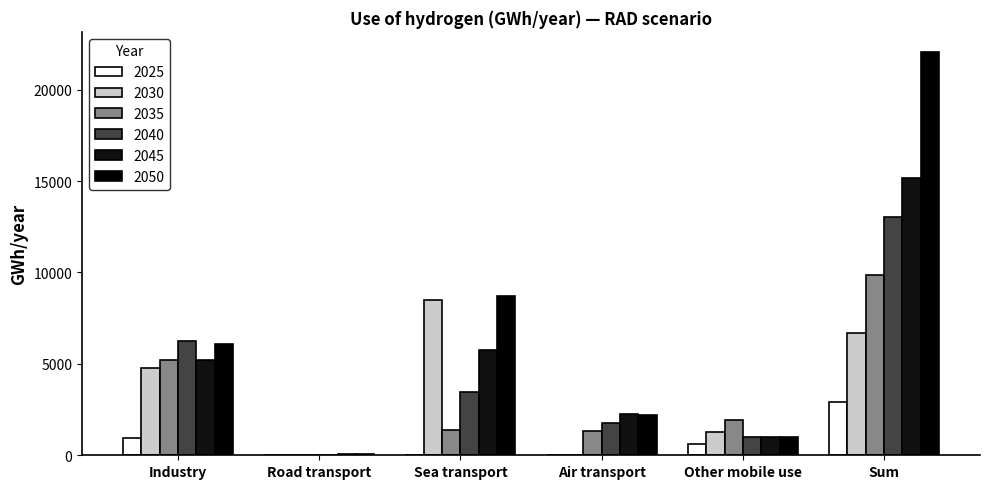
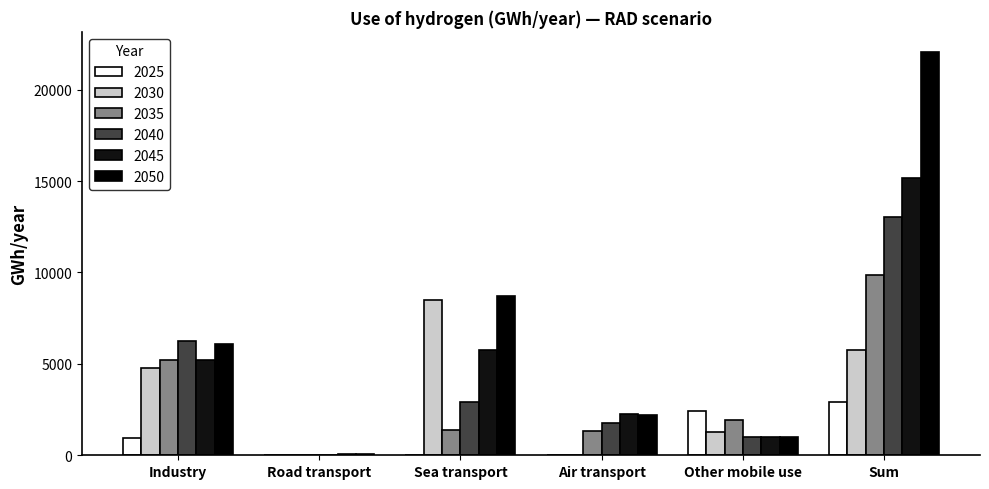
2040, Sea transport: 3500 -> 2900
2025, Other mobile use: 600 -> 2400
2030, Sum: 6700 -> 5800
